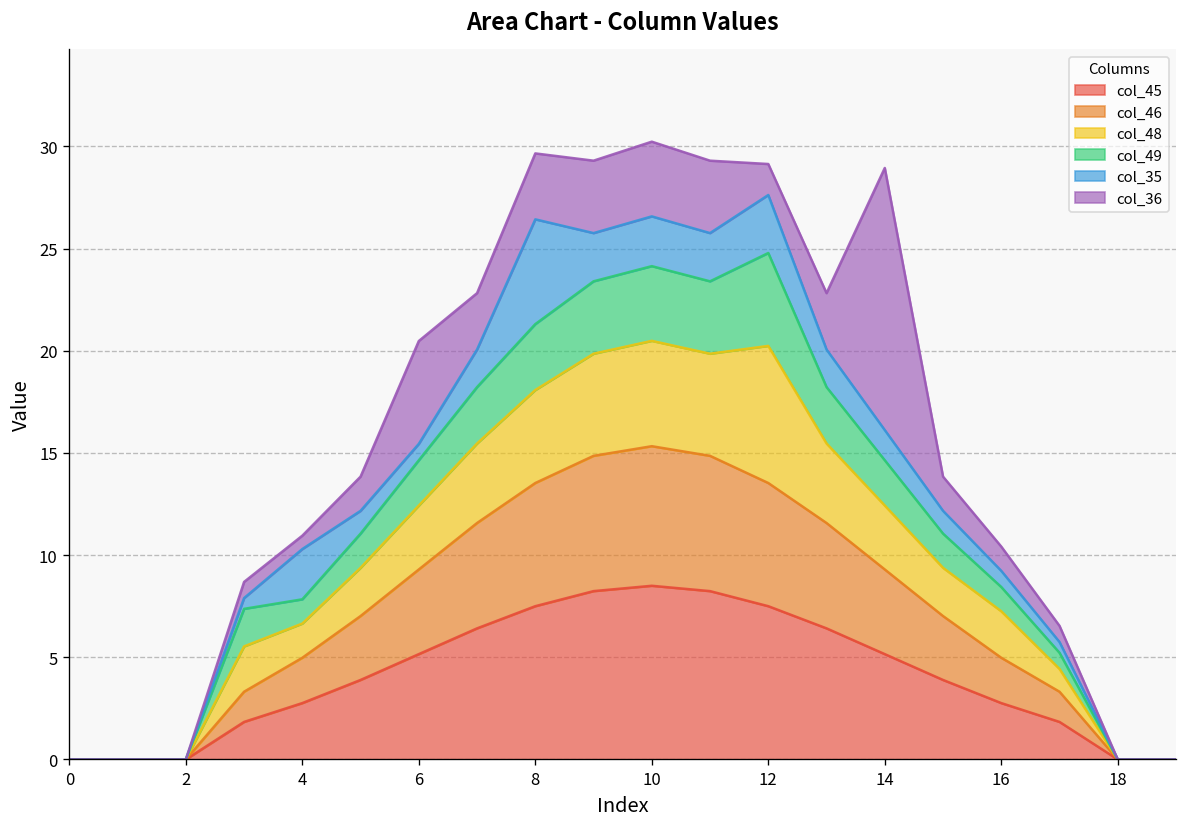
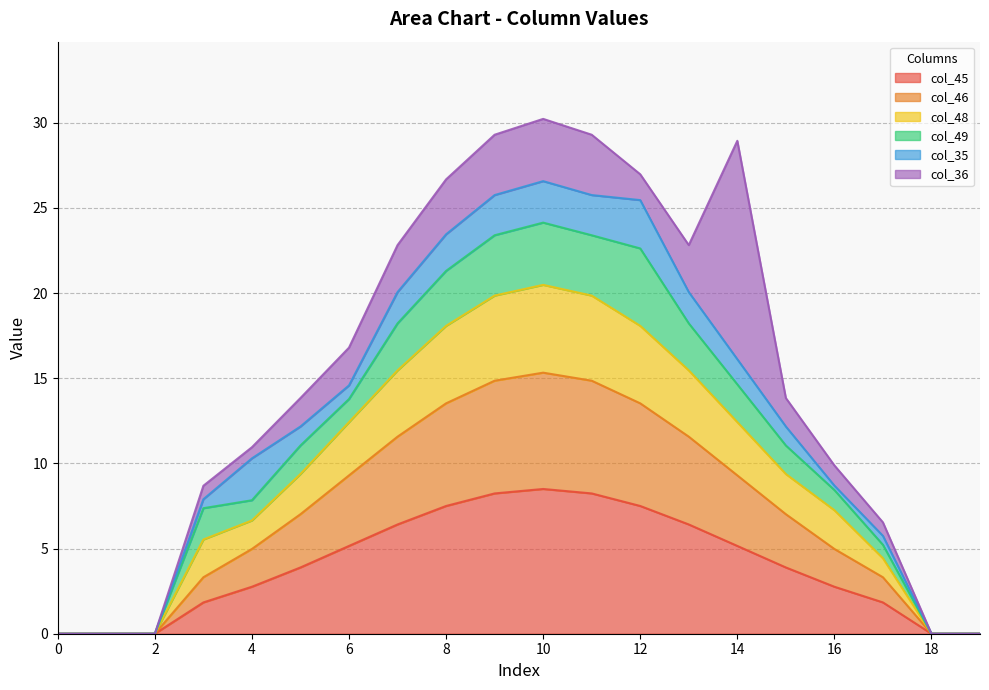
col_49, 6: 2.2 -> 1.4
col_36, 6: 5.0 -> 2.2
col_35, 8: 5.1 -> 2.1
col_48, 12: 6.7 -> 4.5
col_35, 16: 0.8 -> 0.3
